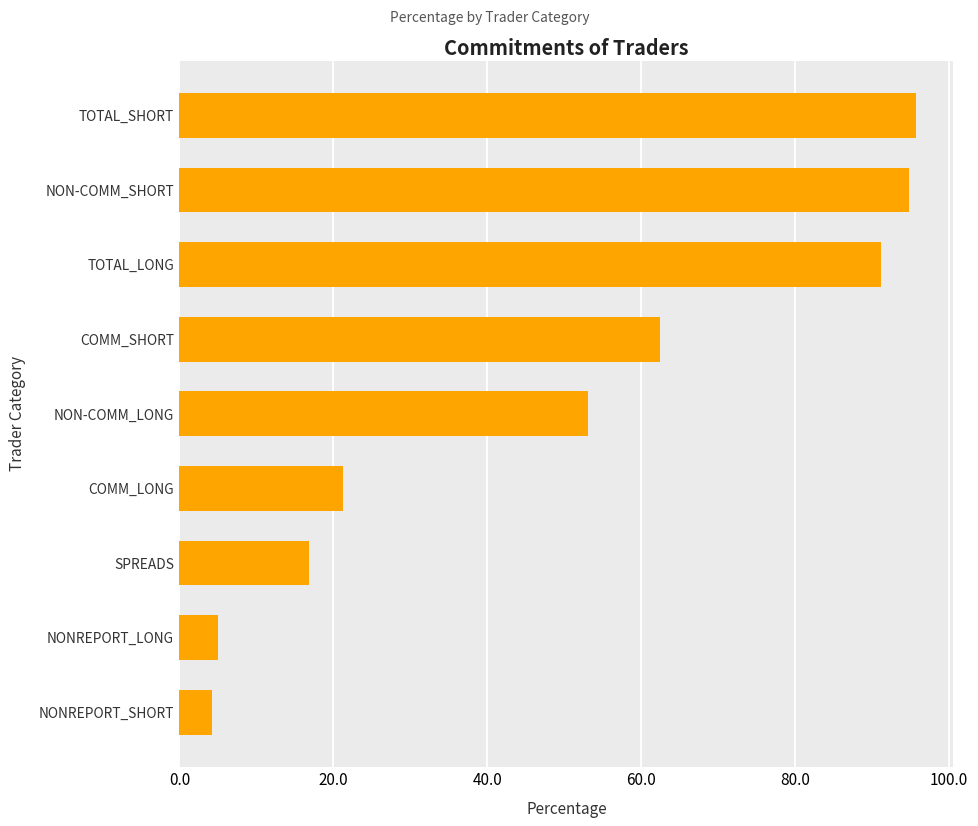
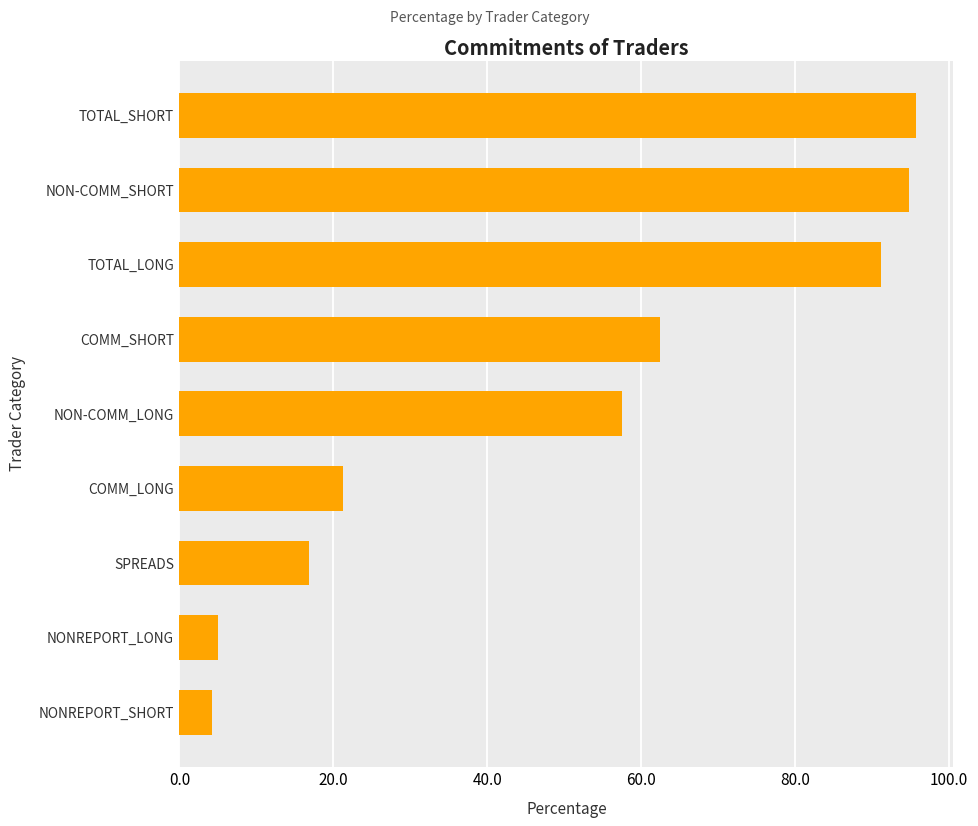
NON-COMM_LONG: 53 -> 58
